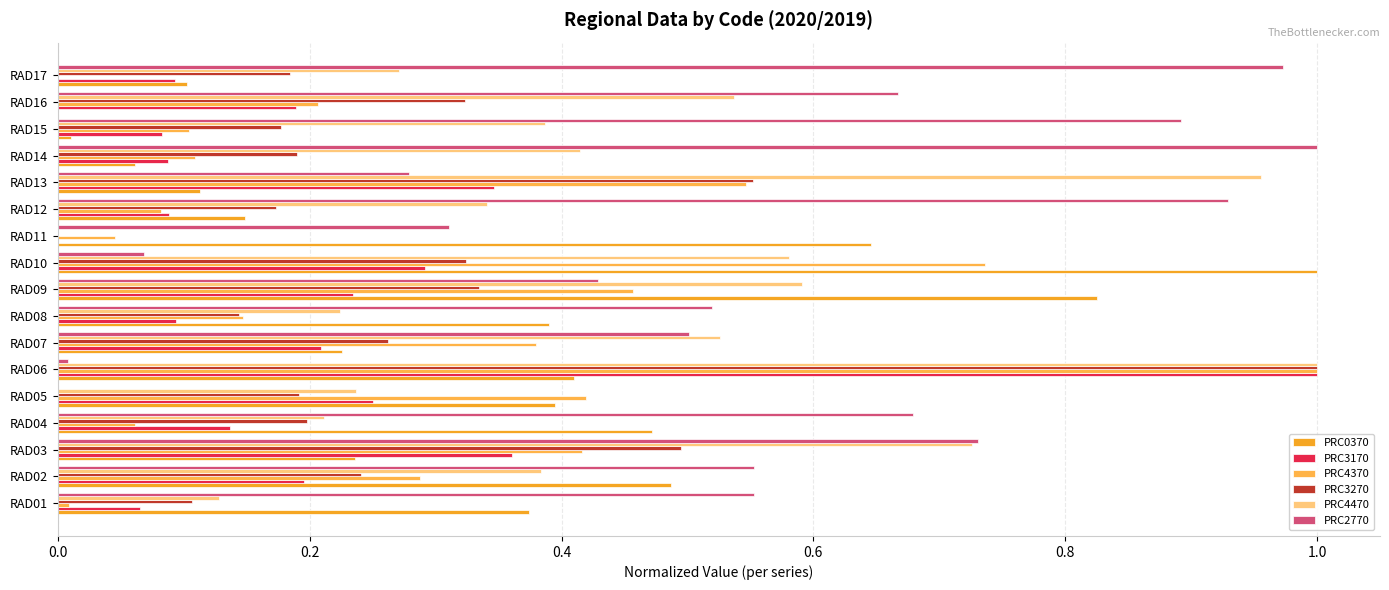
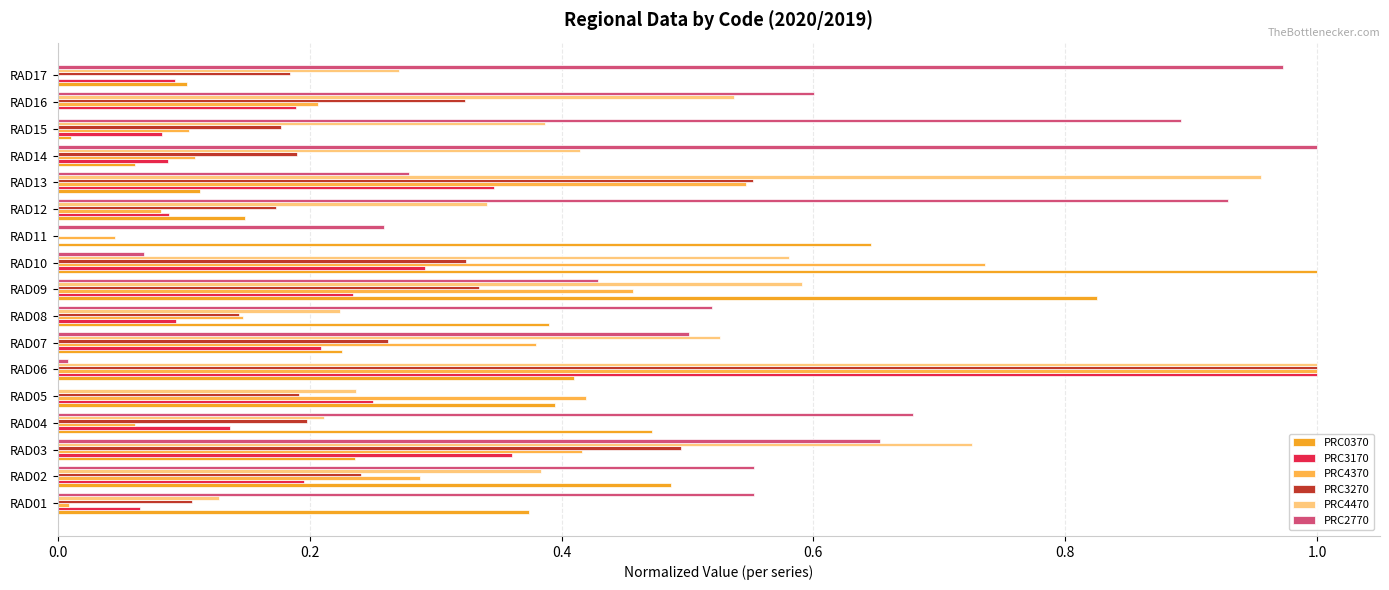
PRC2770, RAD16: 0.667 -> 0.600
PRC2770, RAD11: 0.311 -> 0.259
PRC2770, RAD03: 0.731 -> 0.653
